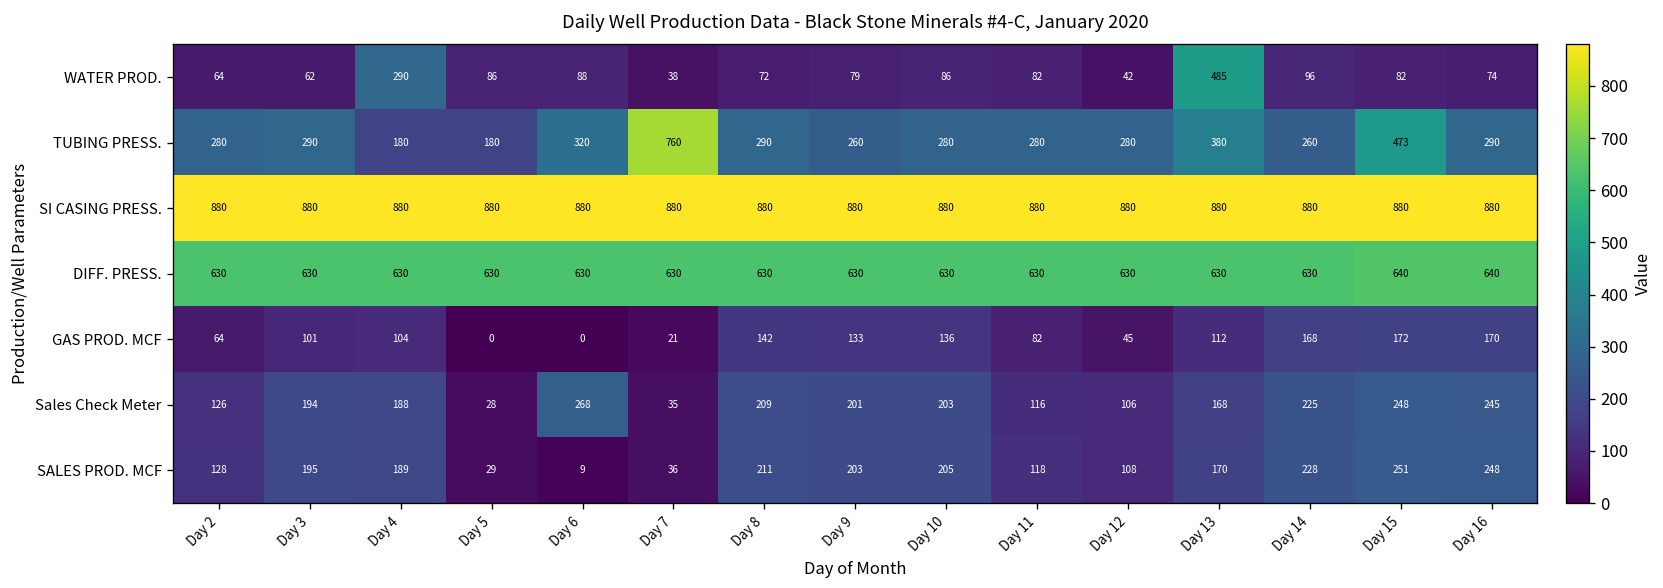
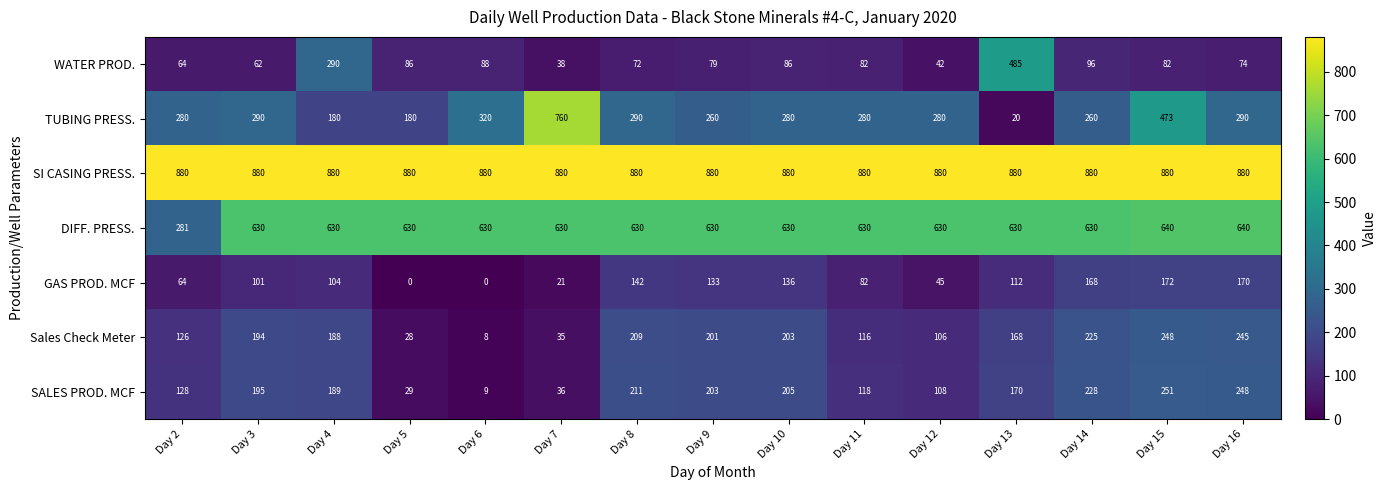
TUBING PRESS., Day 13: 380 -> 20
DIFF. PRESS., Day 2: 630 -> 281
Sales Check Meter, Day 6: 268 -> 8
